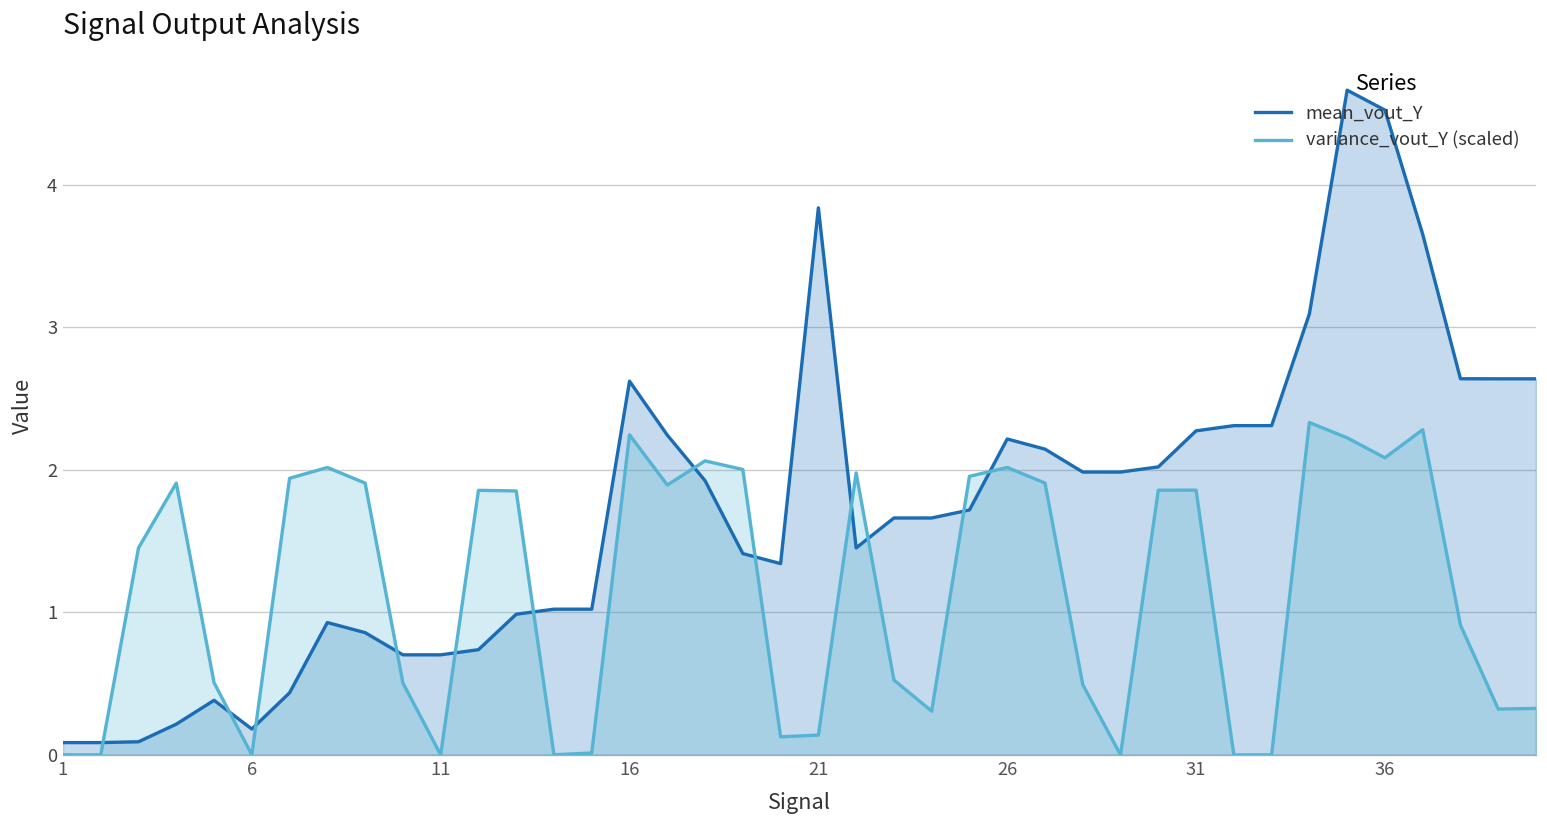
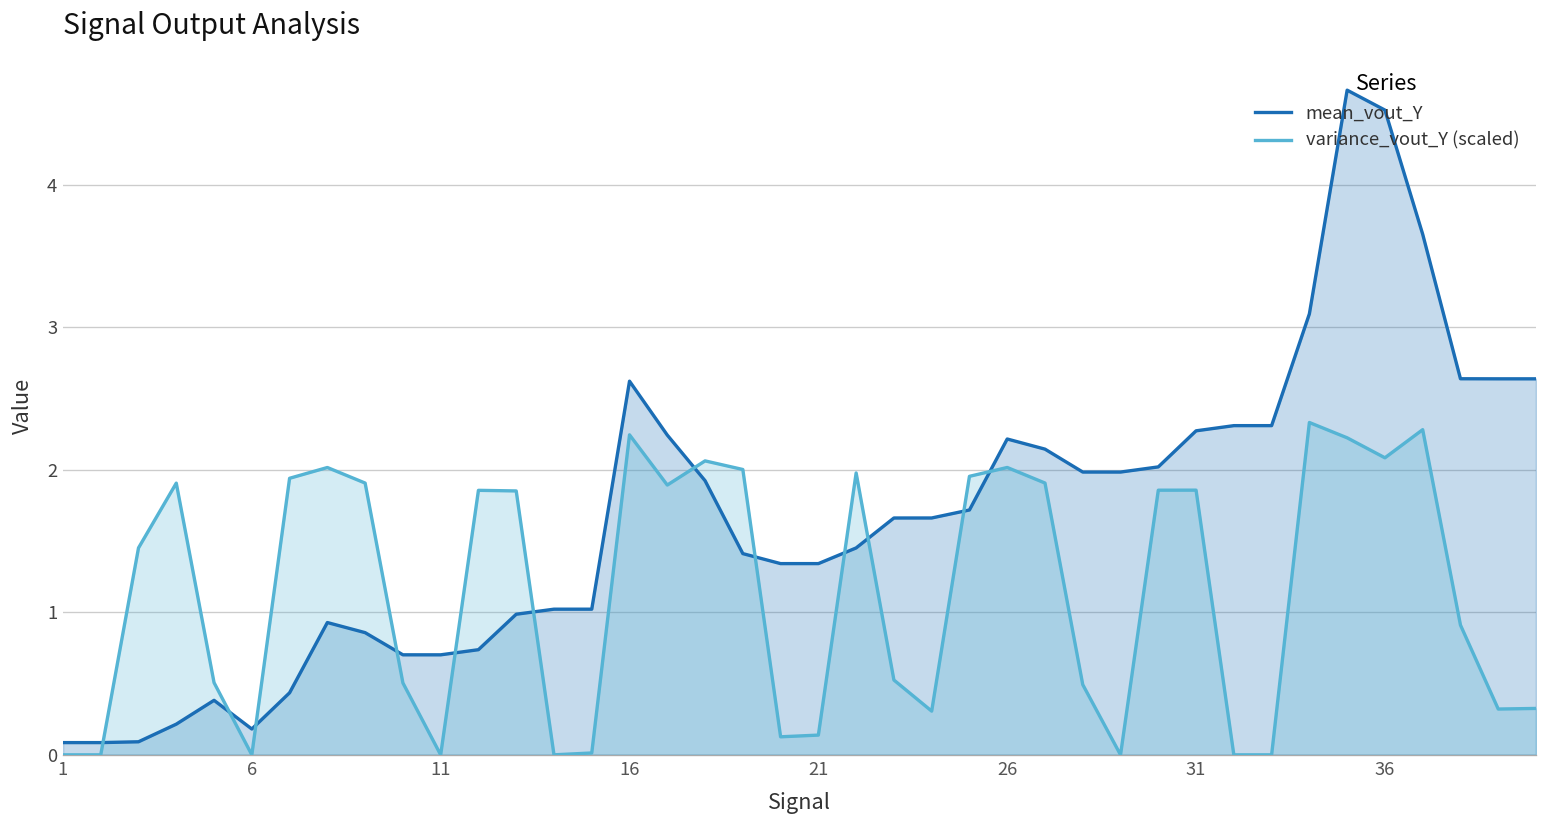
mean_vout_Y, 21: 3.84 -> 1.34
